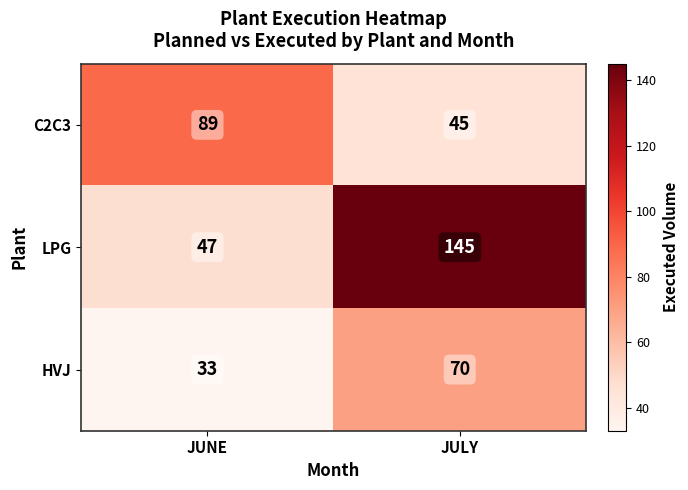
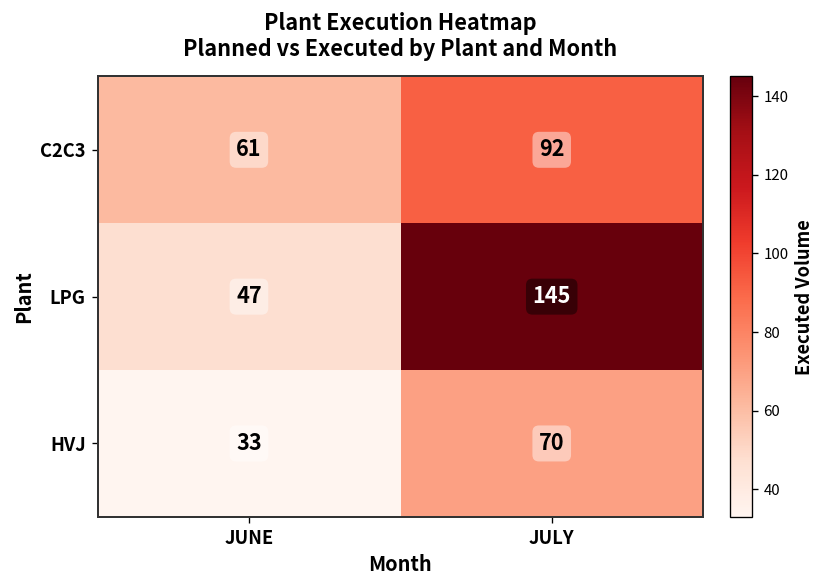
C2C3, JUNE: 89 -> 61
C2C3, JULY: 45 -> 92
